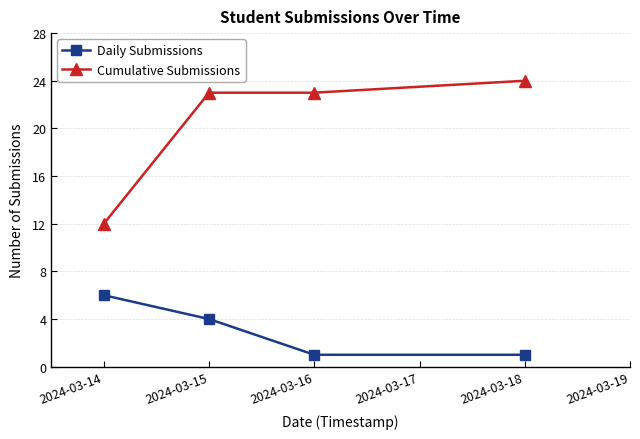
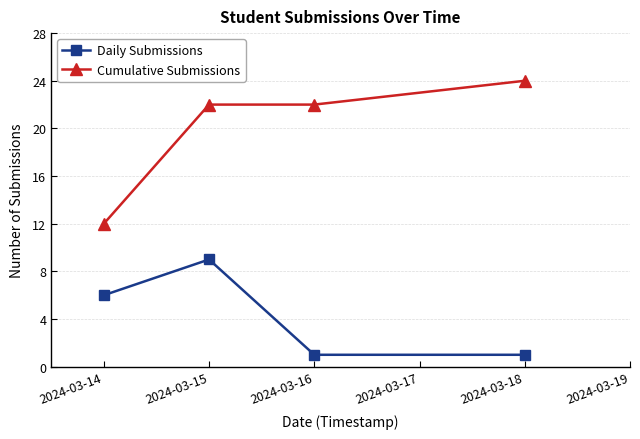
Daily Submissions, 2024-03-15: 4 -> 9
Cumulative Submissions, 2024-03-15: 23 -> 22
Cumulative Submissions, 2024-03-16: 23 -> 22
